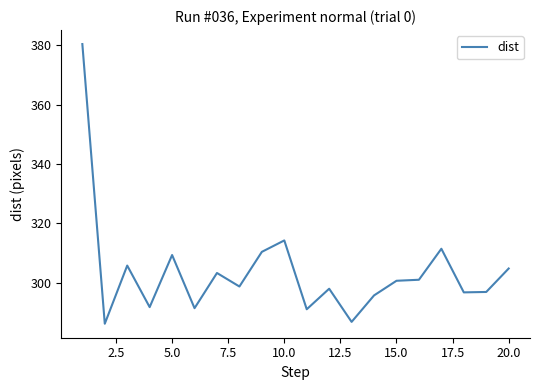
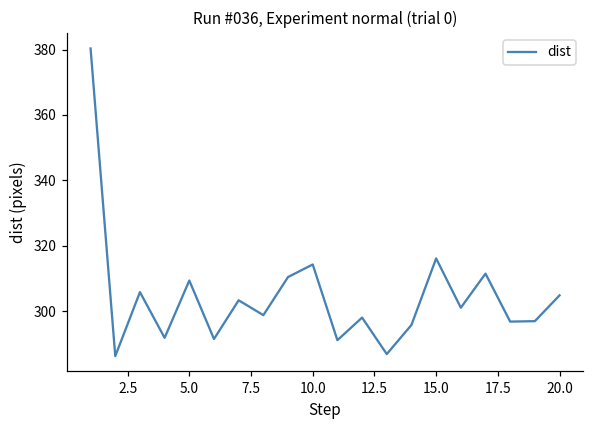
15.0: 301 -> 316
